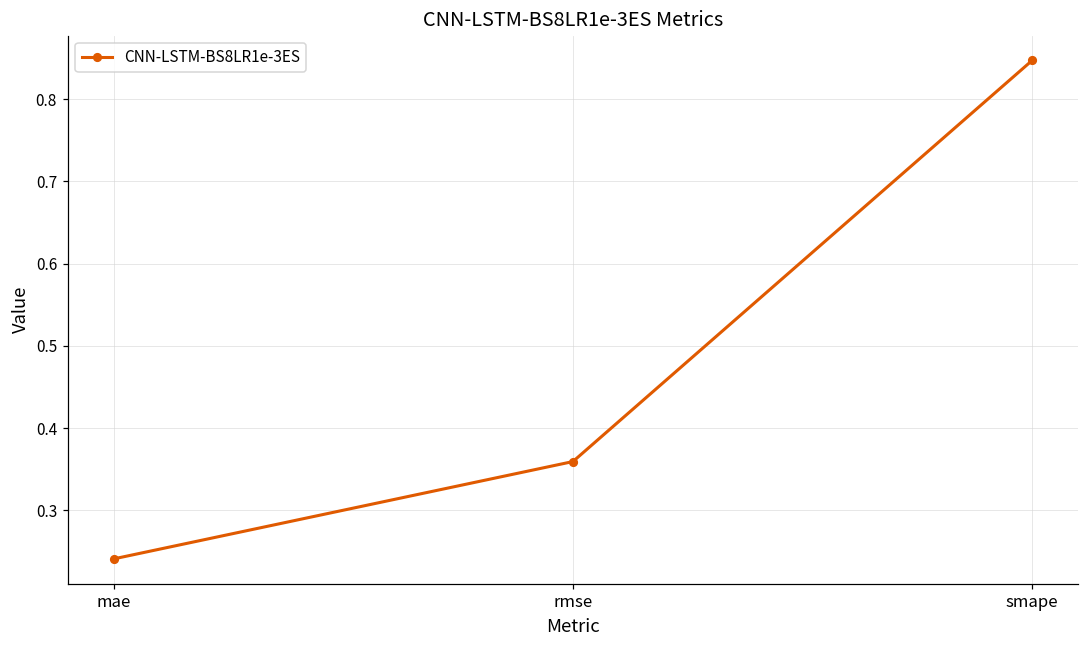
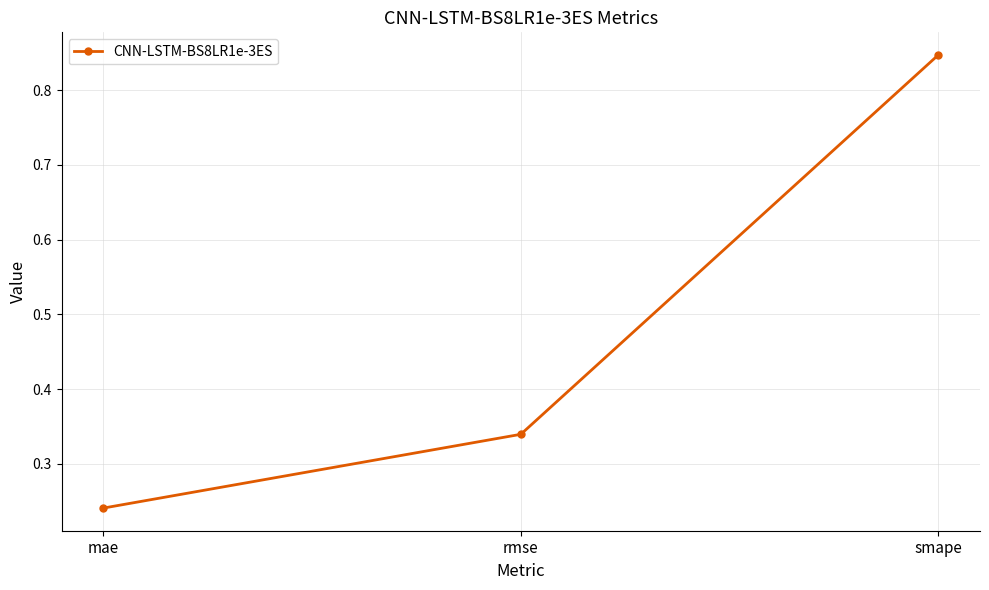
rmse: 0.36 -> 0.34
